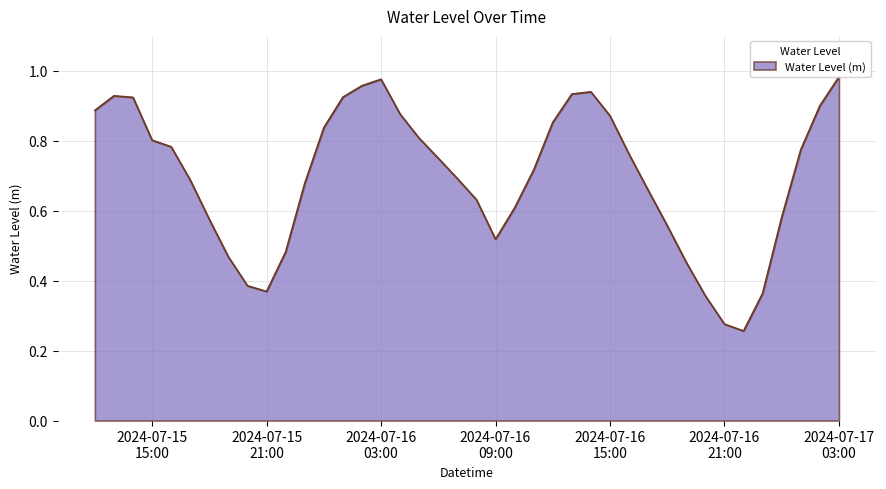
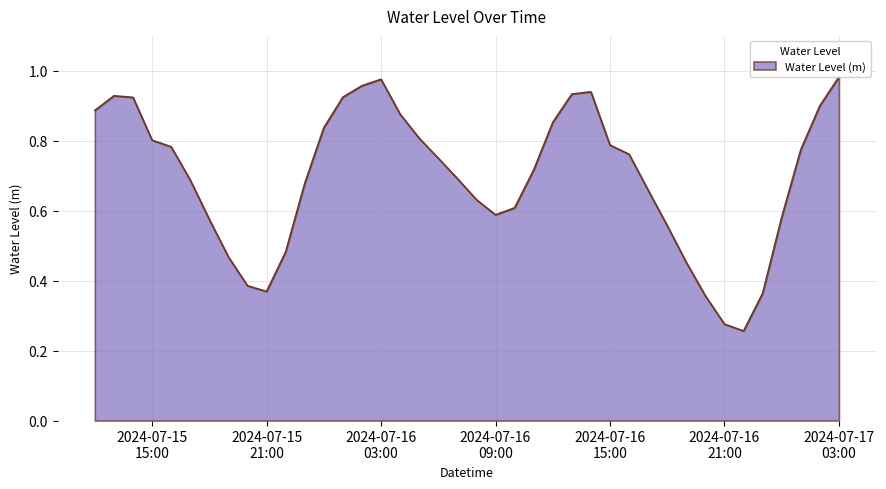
2024-07-16 09:00: 0.52 -> 0.59
2024-07-16 15:00: 0.87 -> 0.79
